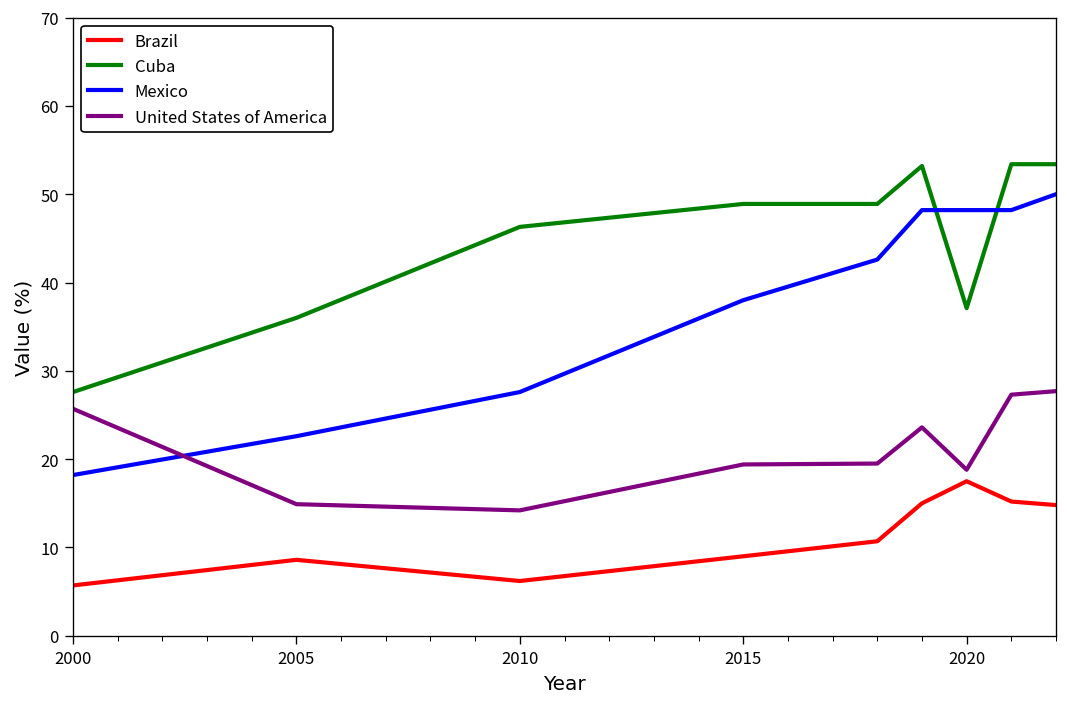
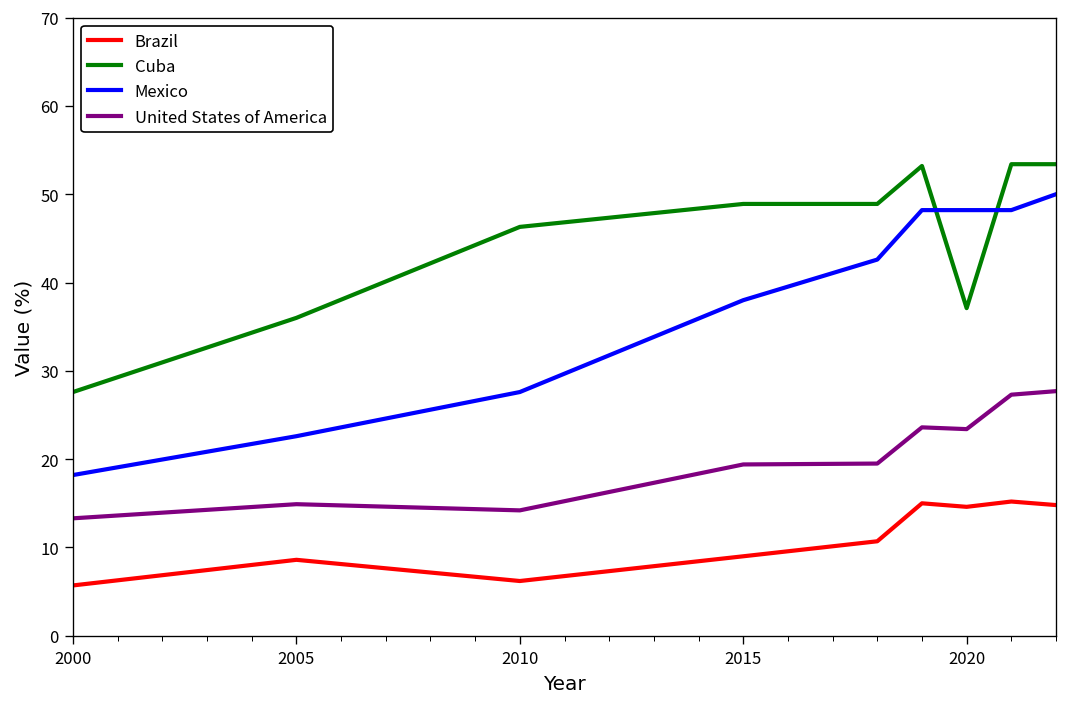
United States of America, 2000: 26 -> 13
Brazil, 2020: 18 -> 15
United States of America, 2020: 19 -> 23
